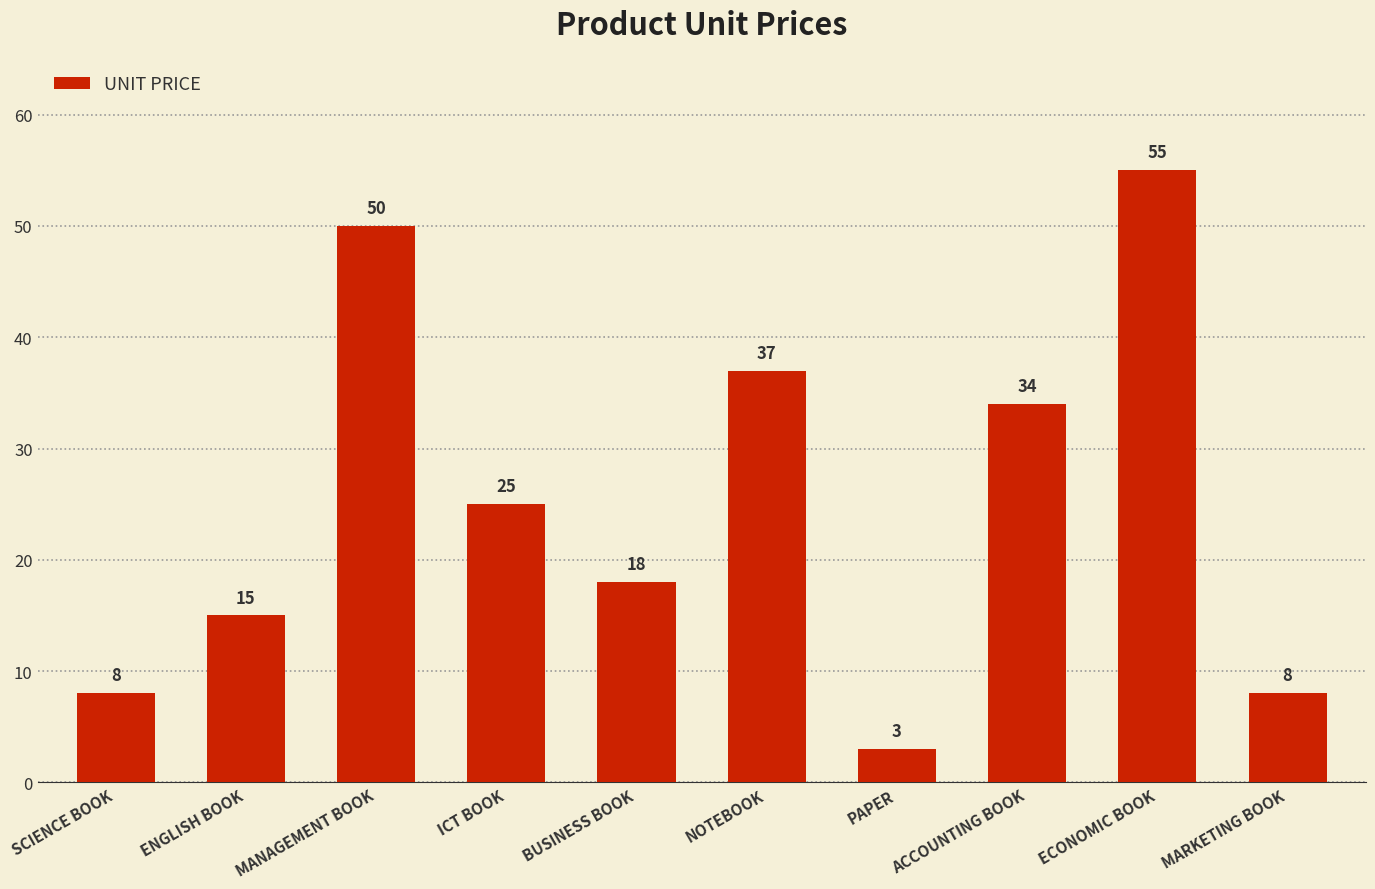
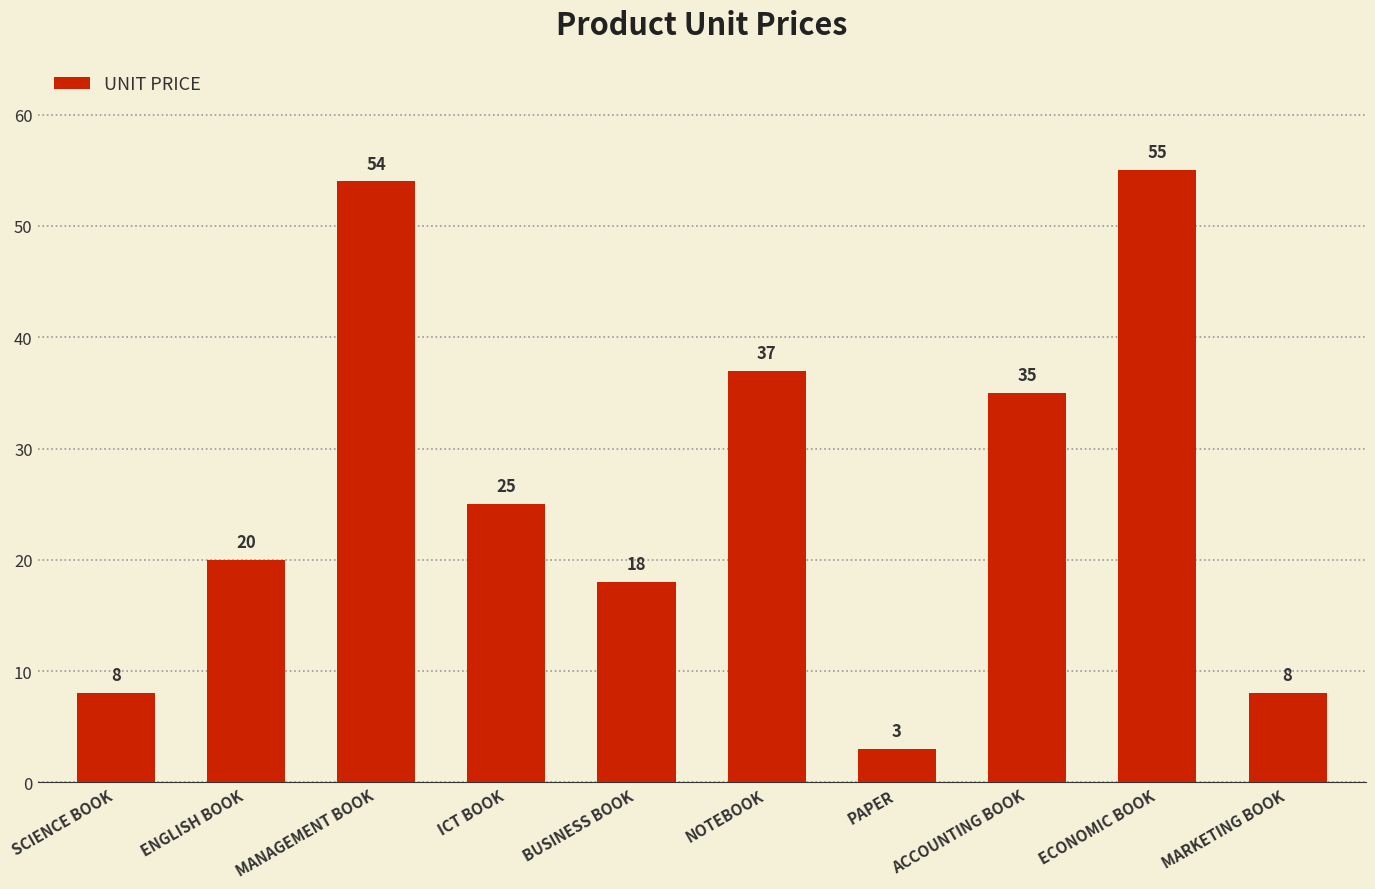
ENGLISH BOOK: 15 -> 20
MANAGEMENT BOOK: 50 -> 54
ACCOUNTING BOOK: 34 -> 35
